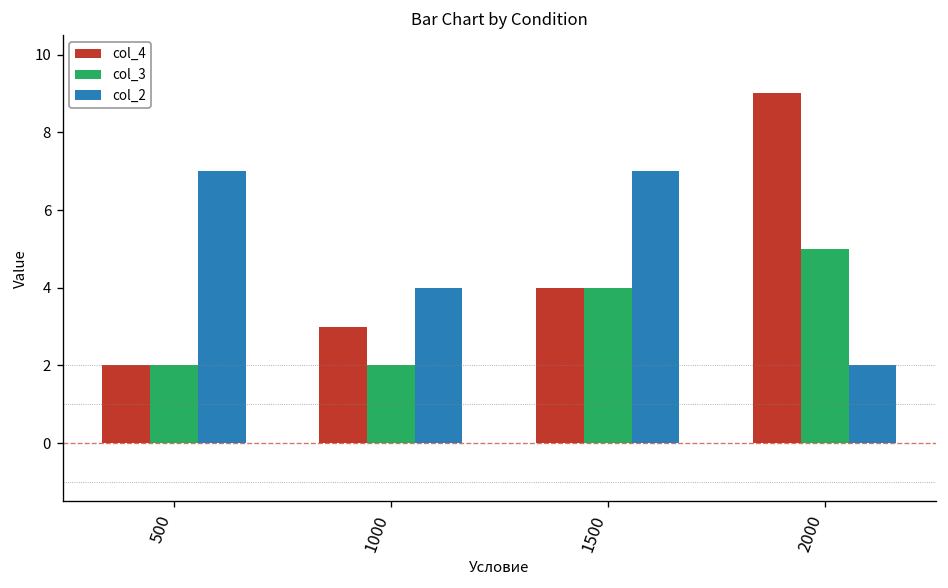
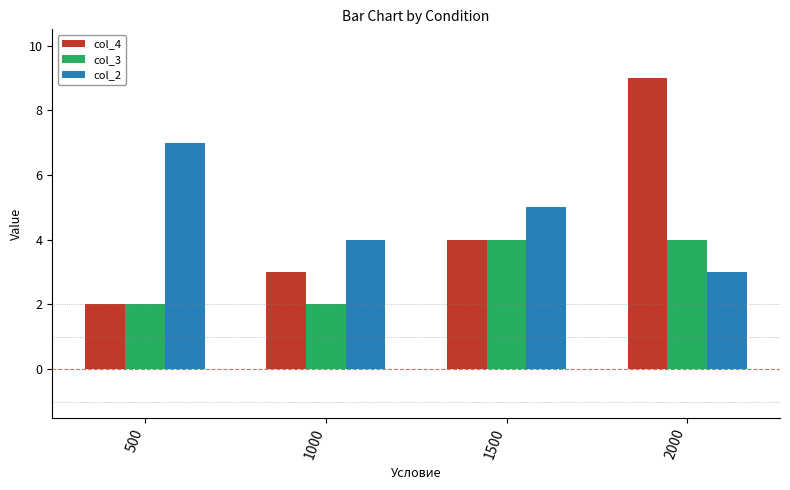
col_2, 1500: 7 -> 5
col_3, 2000: 5 -> 4
col_2, 2000: 2 -> 3
